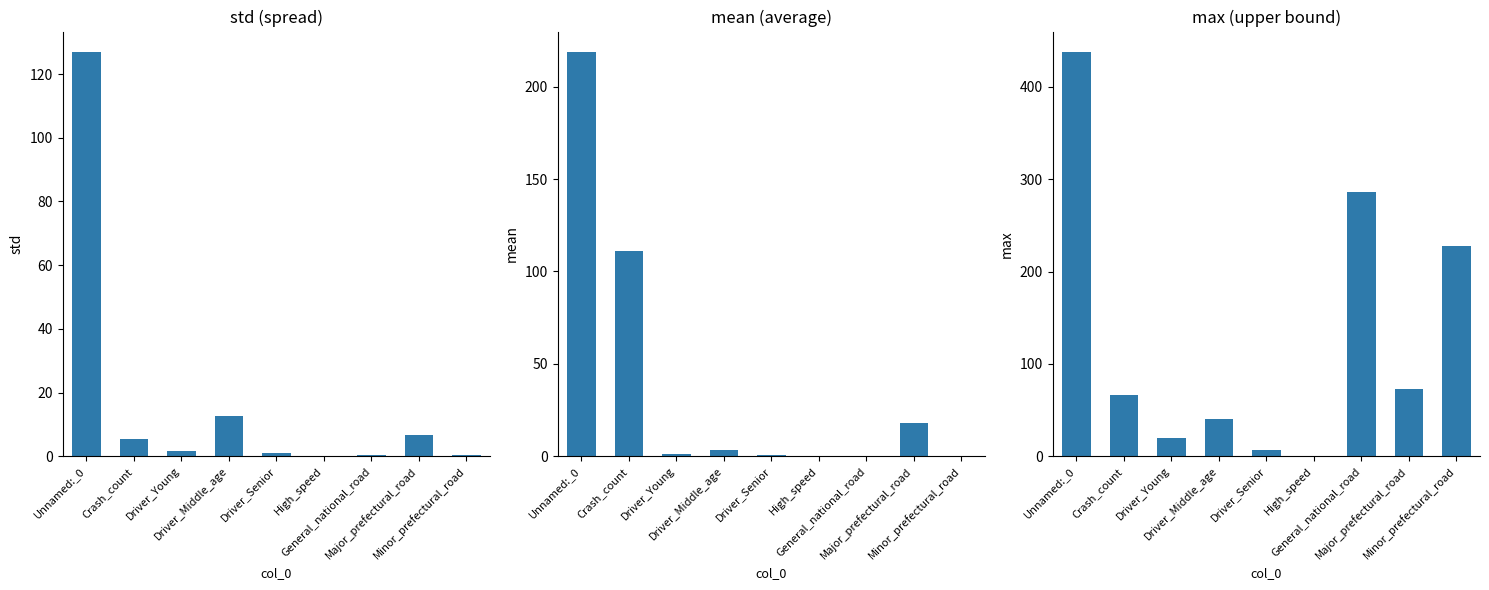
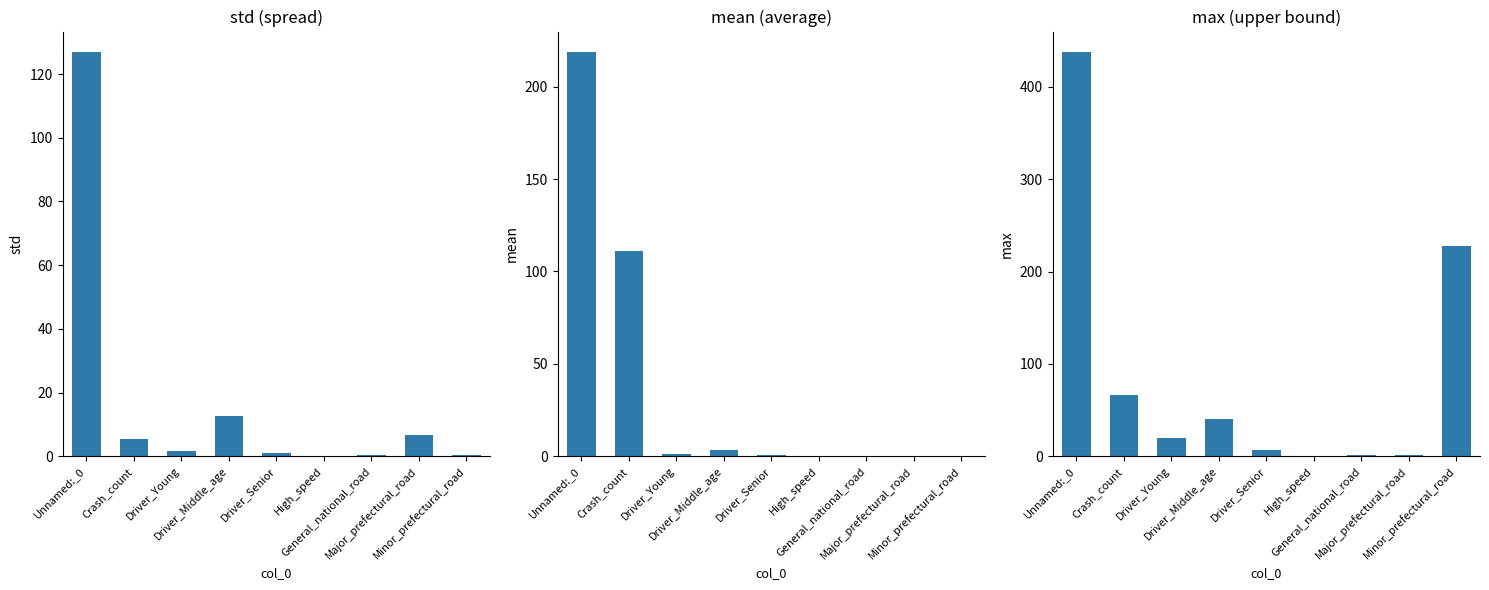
mean (average), Major_prefectural_road: 18 -> 0
max (upper bound), General_national_road: 290 -> 0
max (upper bound), Major_prefectural_road: 70 -> 0
